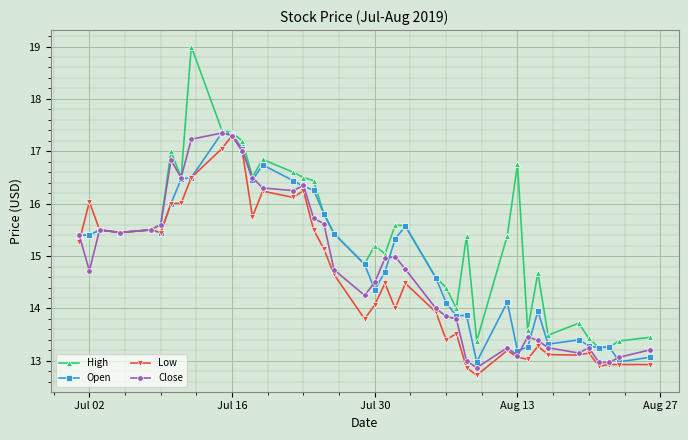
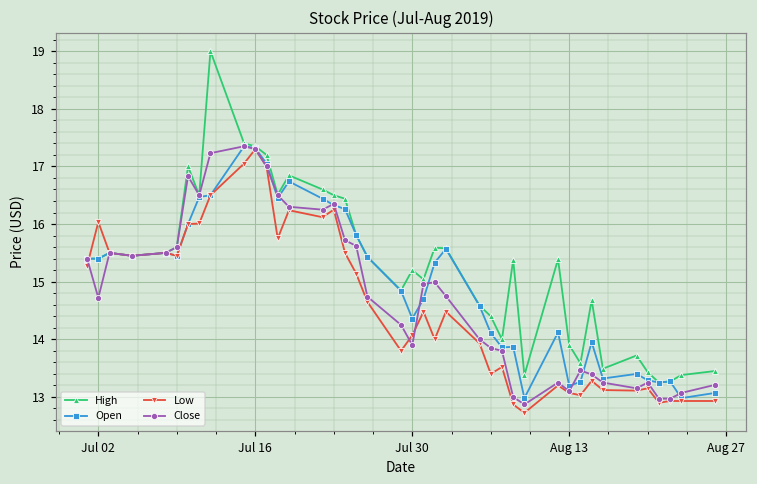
Close, Jul 30: 14.5 -> 13.9
High, Aug 13: 16.8 -> 13.9
